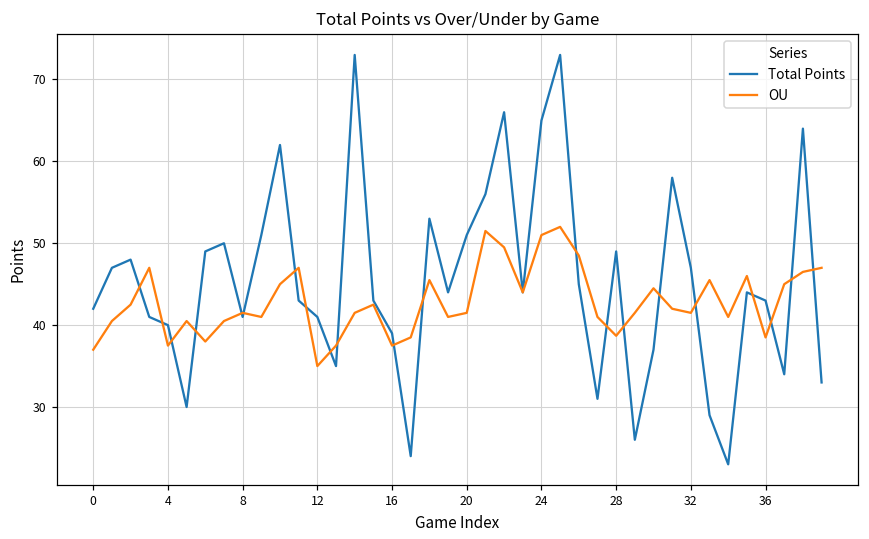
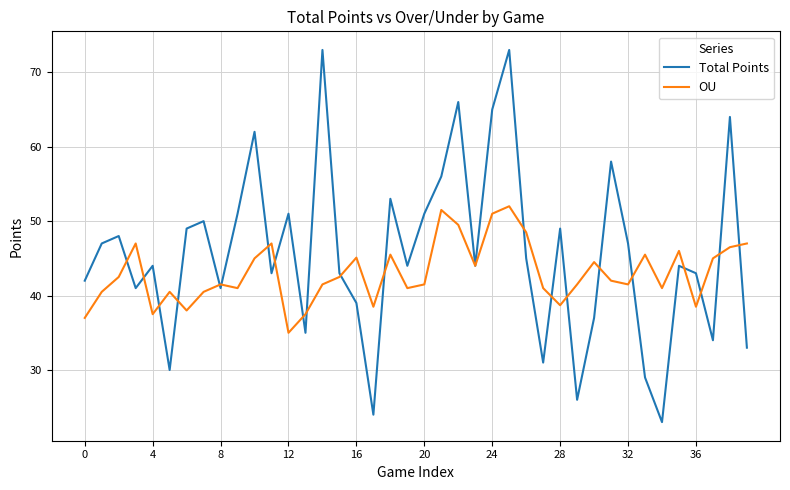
Total Points, 4: 40 -> 44
Total Points, 12: 41 -> 51
OU, 16: 38 -> 45
